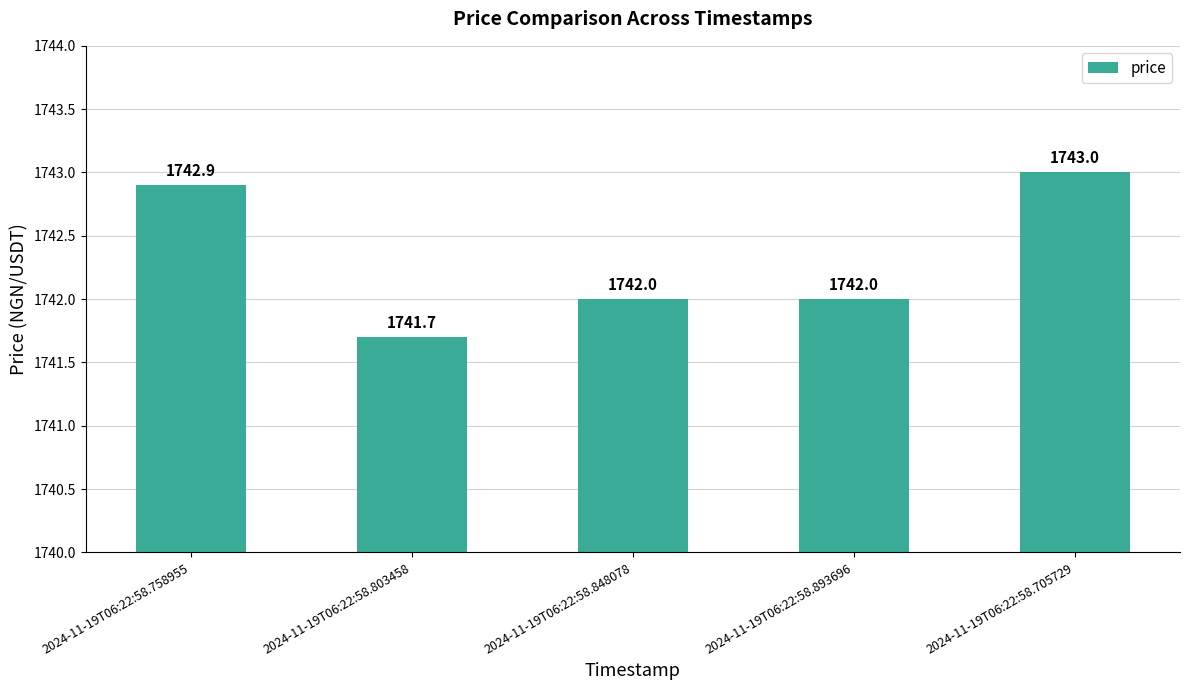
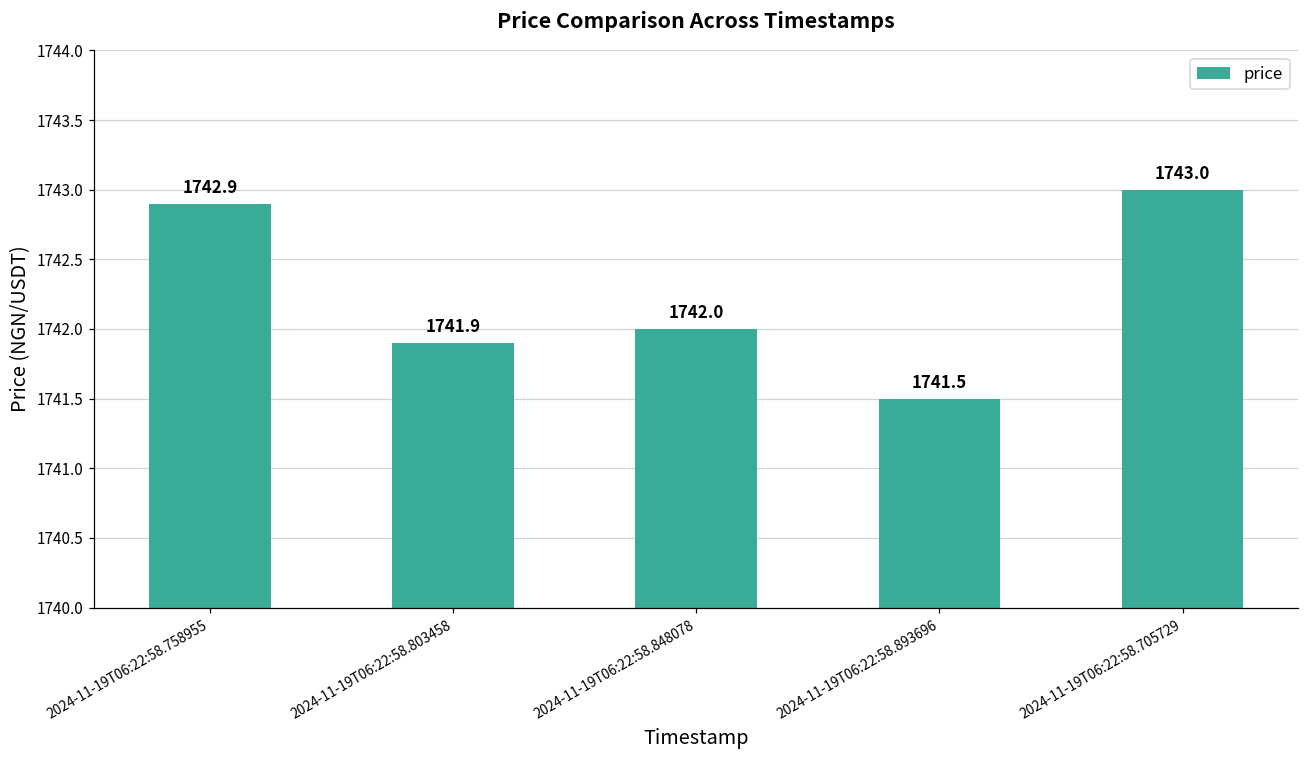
2024-11-19T06:22:58.803458: 1741.7 -> 1741.9
2024-11-19T06:22:58.893696: 1742.0 -> 1741.5
